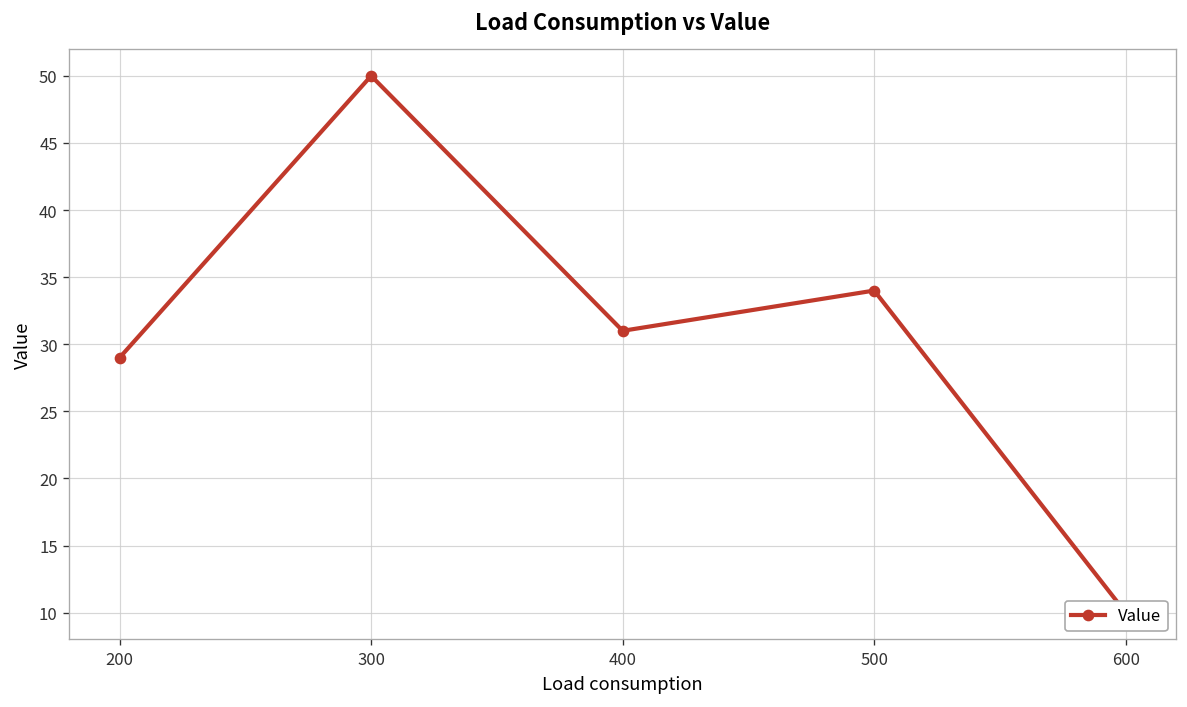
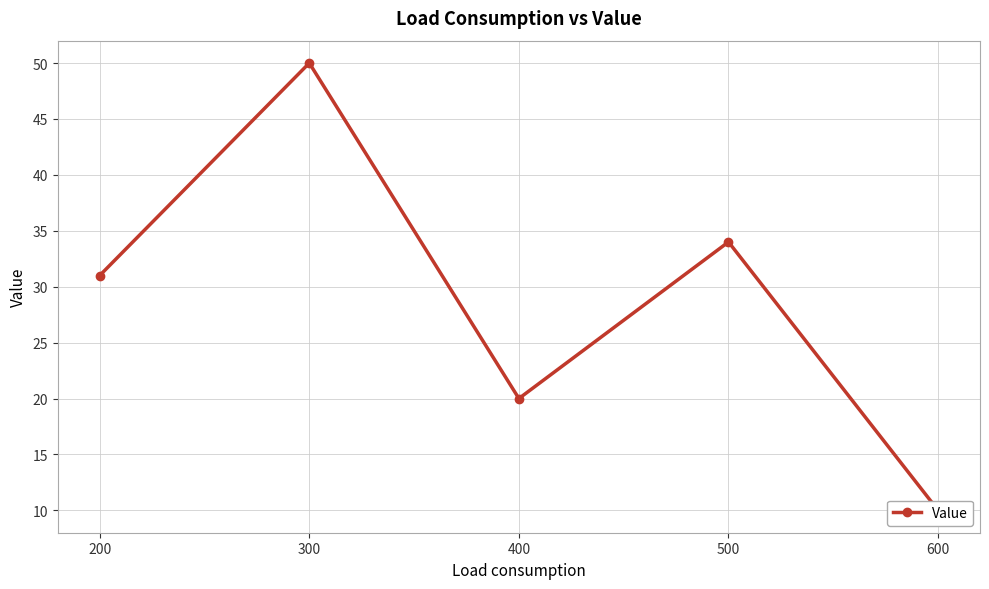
200: 29 -> 31
400: 31 -> 20
